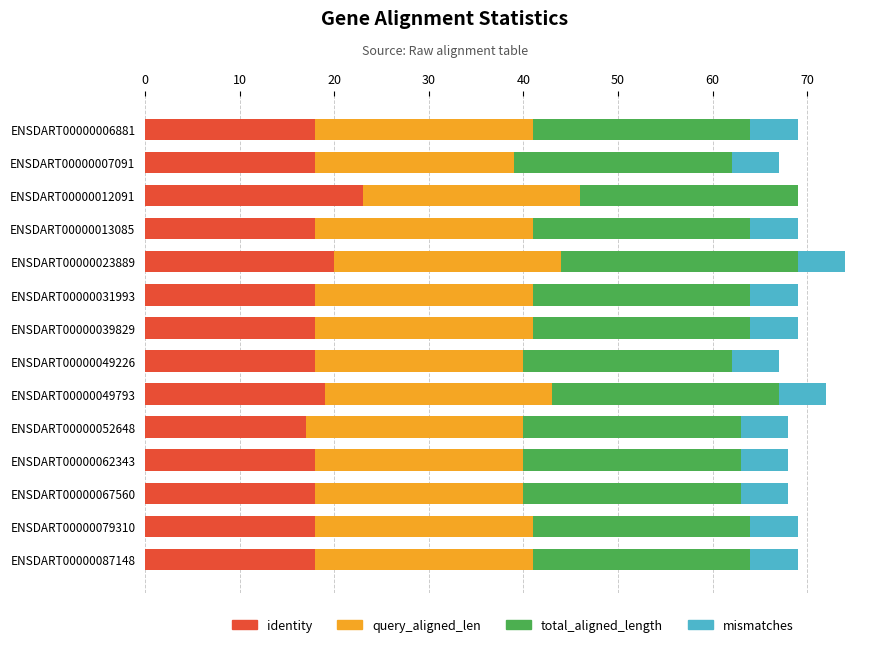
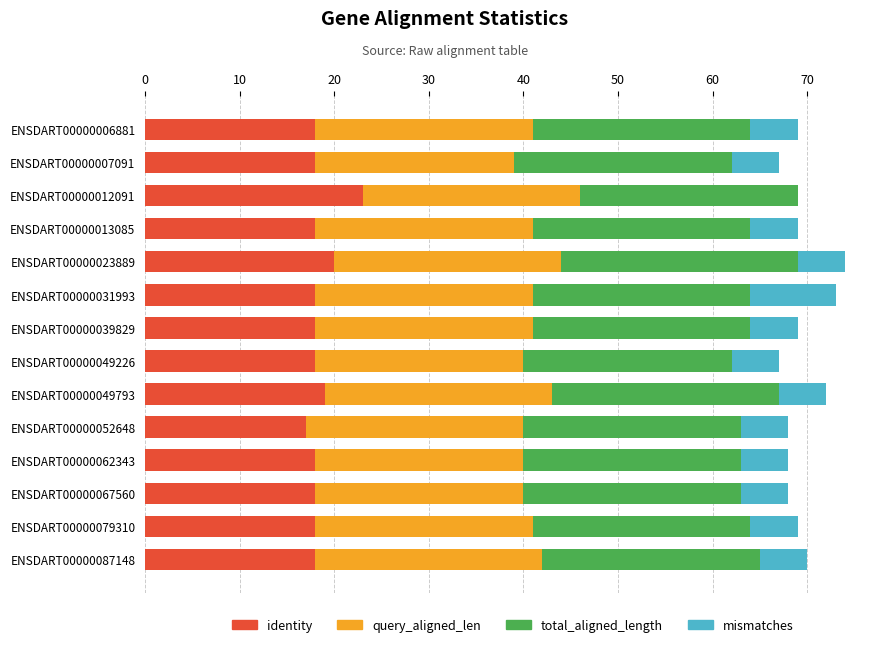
mismatches, ENSDART00000031993: 5 -> 9
query_aligned_len, ENSDART00000087148: 23 -> 24
